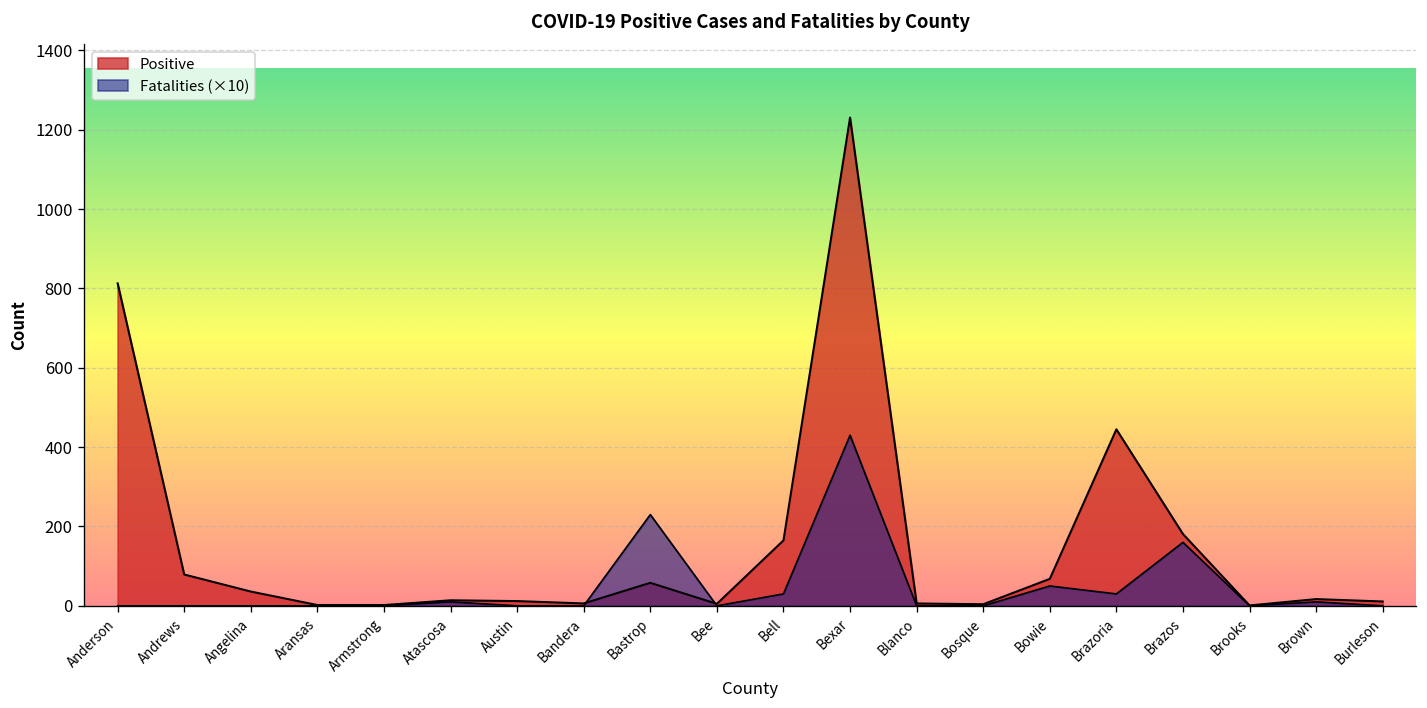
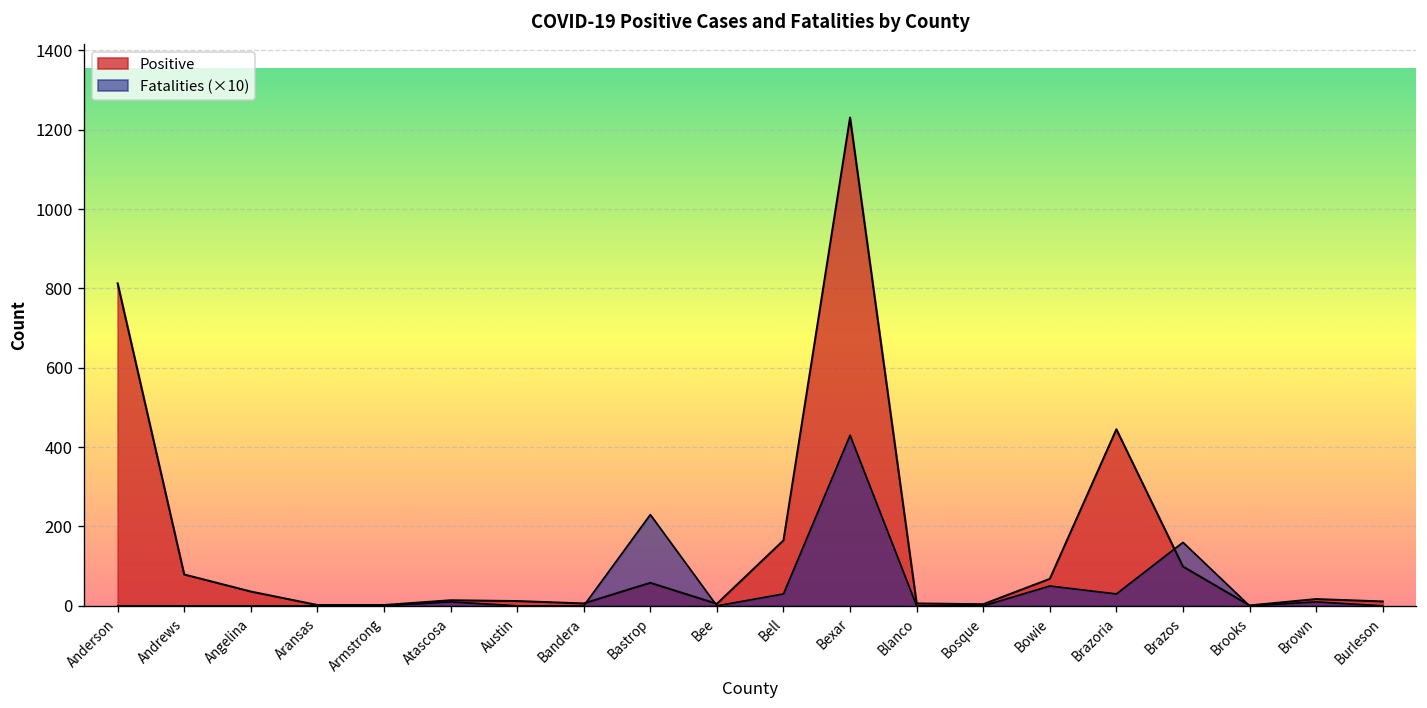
Positive, Brazos: 180 -> 100
